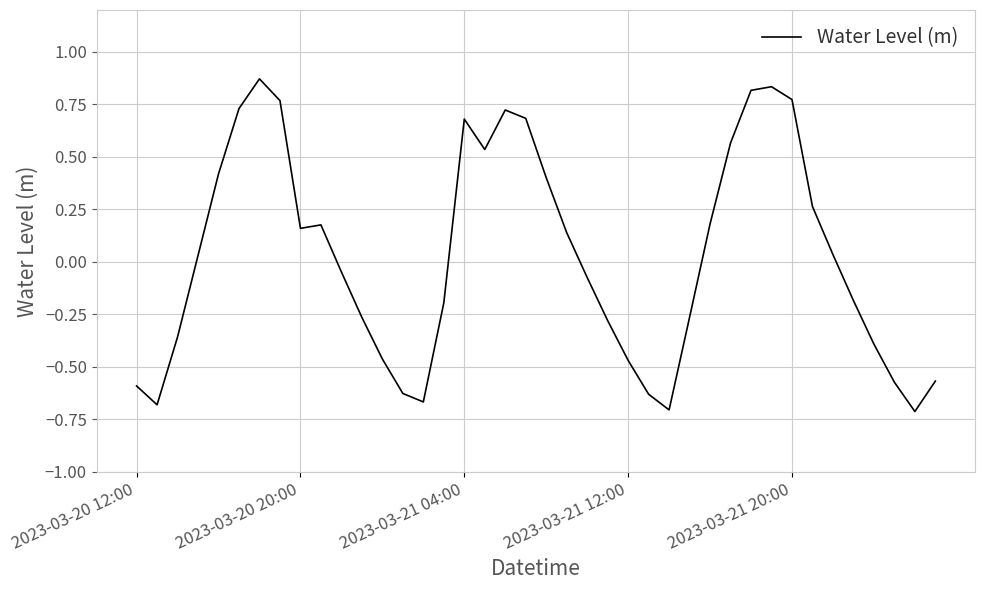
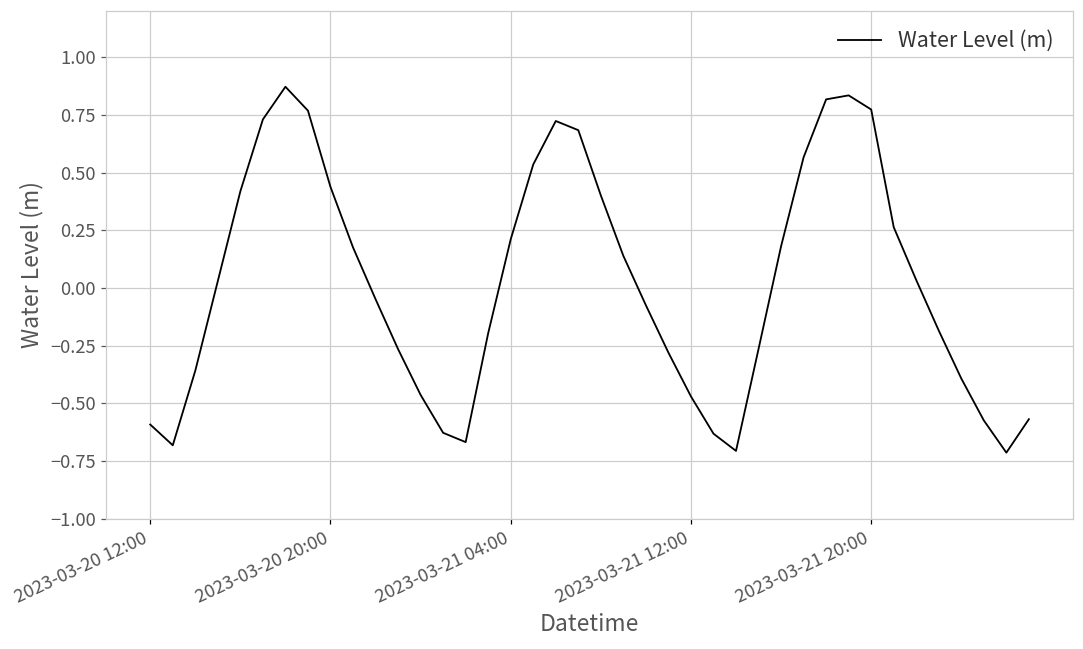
2023-03-20 20:00: 0.16 -> 0.44
2023-03-21 04:00: 0.68 -> 0.21
